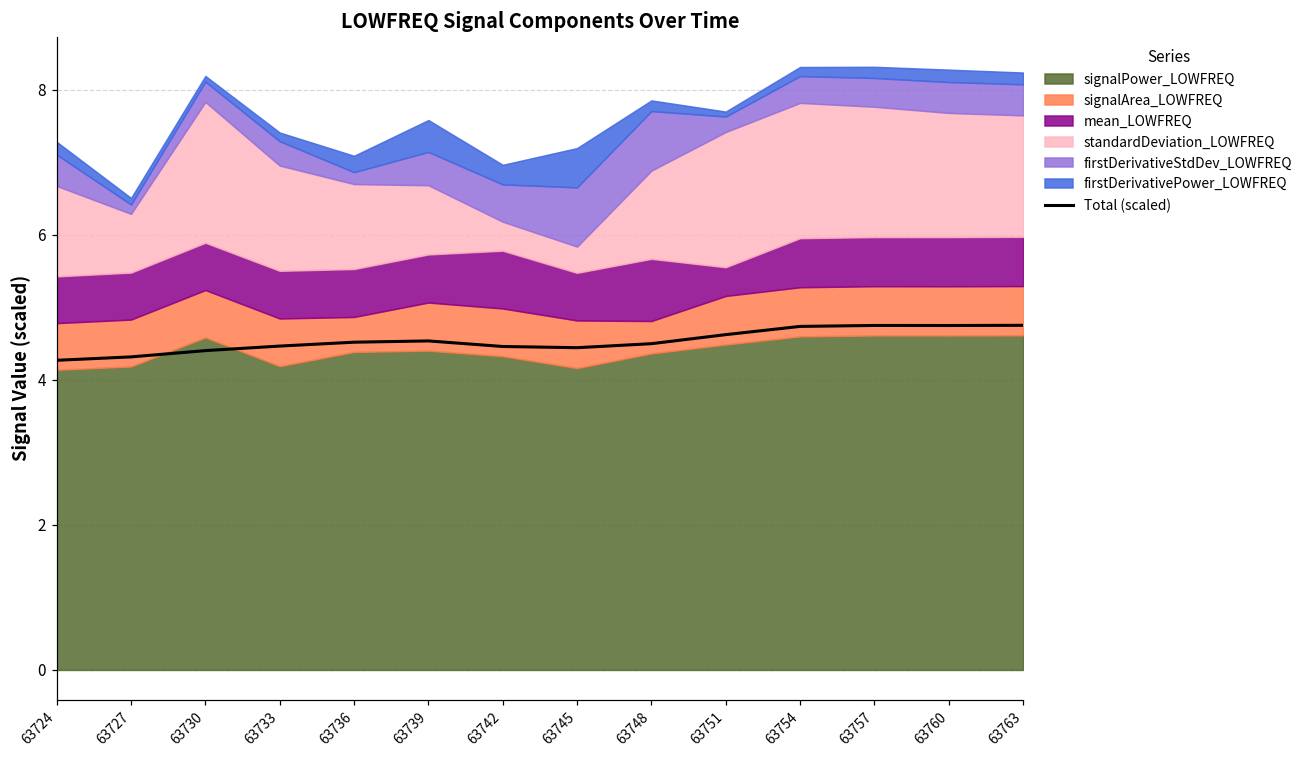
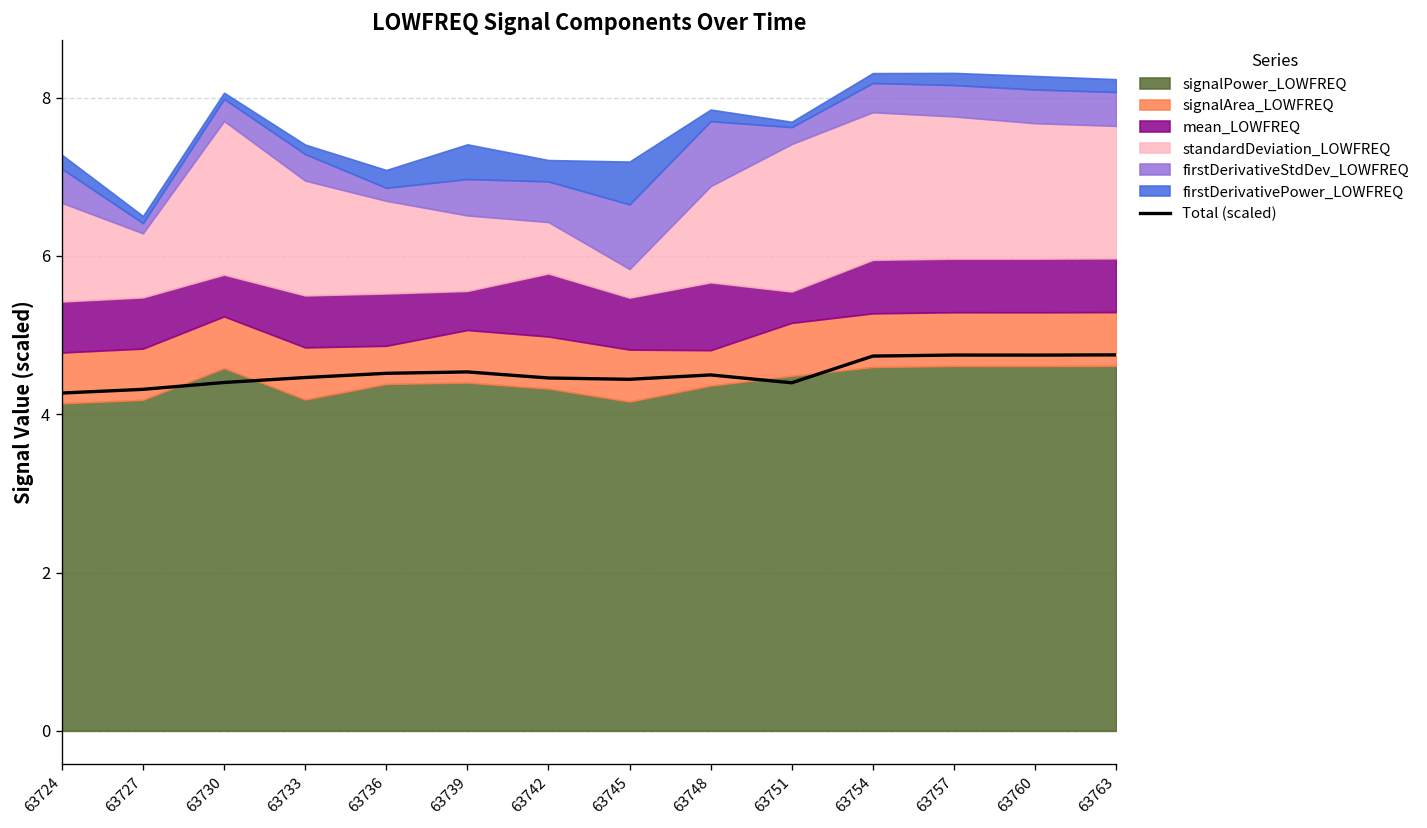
mean_LOWFREQ, 63730: 0.7 -> 0.5
mean_LOWFREQ, 63739: 0.7 -> 0.5
standardDeviation_LOWFREQ, 63742: 0.4 -> 0.7
Total (scaled), 63751: 4.6 -> 4.4
